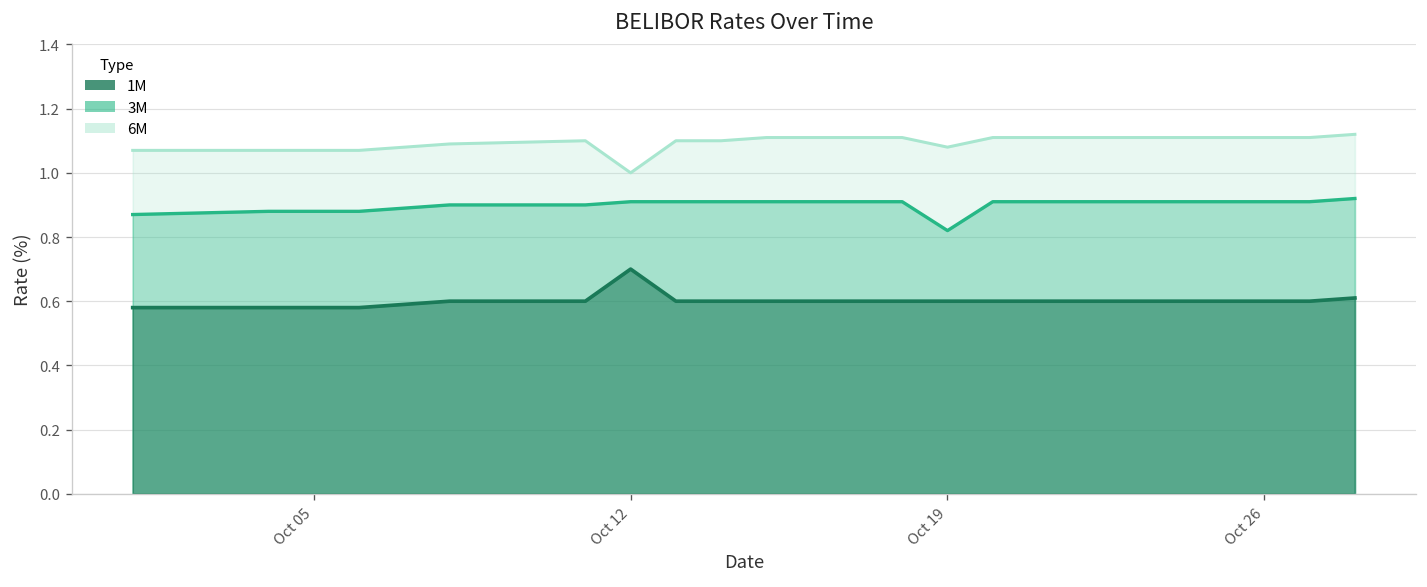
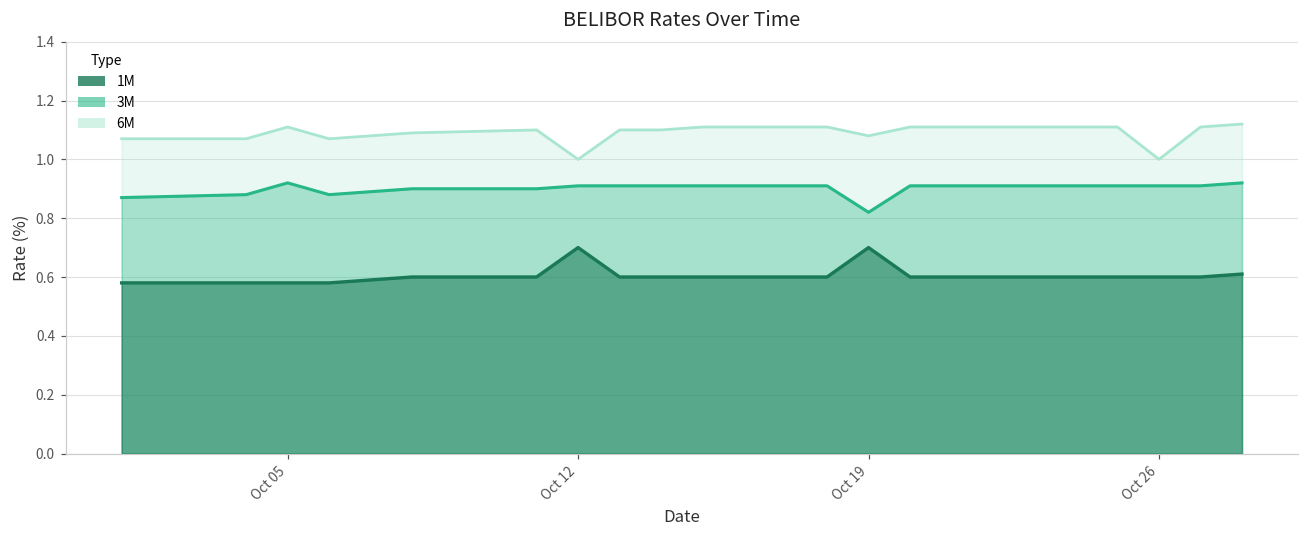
6M, Oct 05: 1.07 -> 1.11
3M, Oct 05: 0.88 -> 0.92
1M, Oct 19: 0.6 -> 0.7
6M, Oct 26: 1.11 -> 1.00
